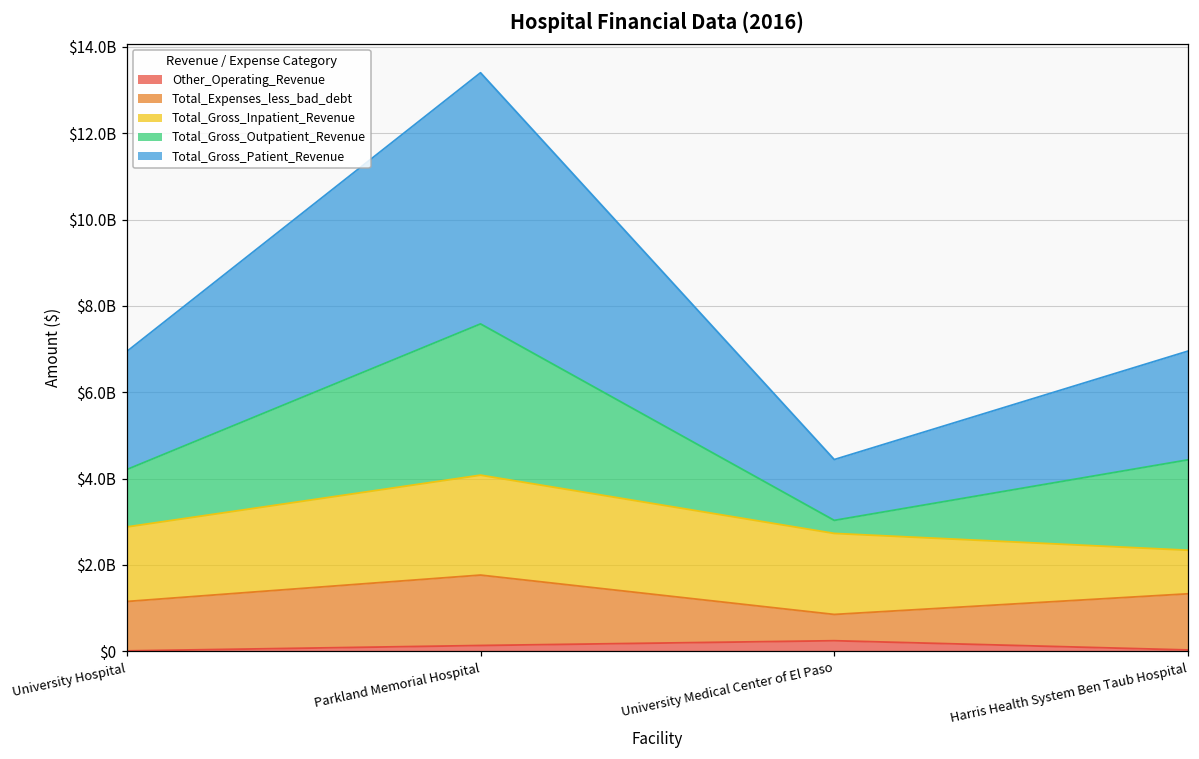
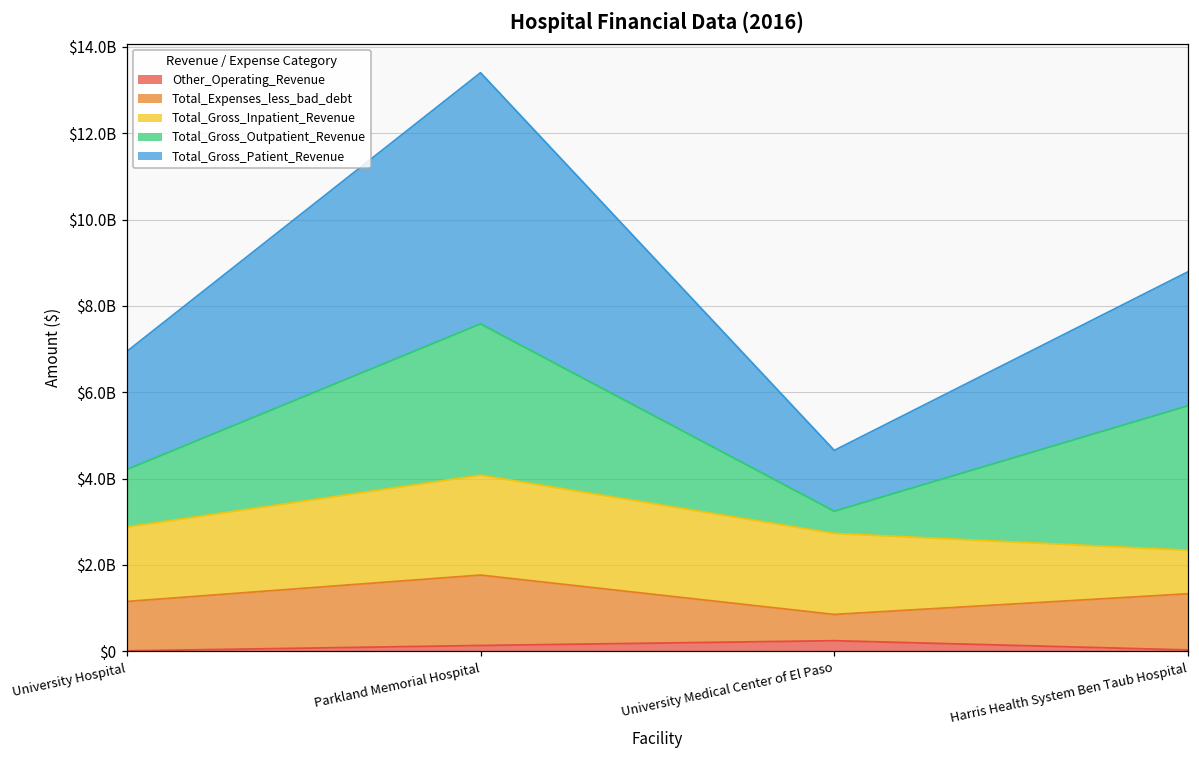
Total_Gross_Outpatient_Revenue, University Medical Center of El Paso: $300000000 -> $500000000
Total_Gross_Outpatient_Revenue, Harris Health System Ben Taub Hospital: $2100000000 -> $3300000000
Total_Gross_Patient_Revenue, Harris Health System Ben Taub Hospital: $2500000000 -> $3100000000
